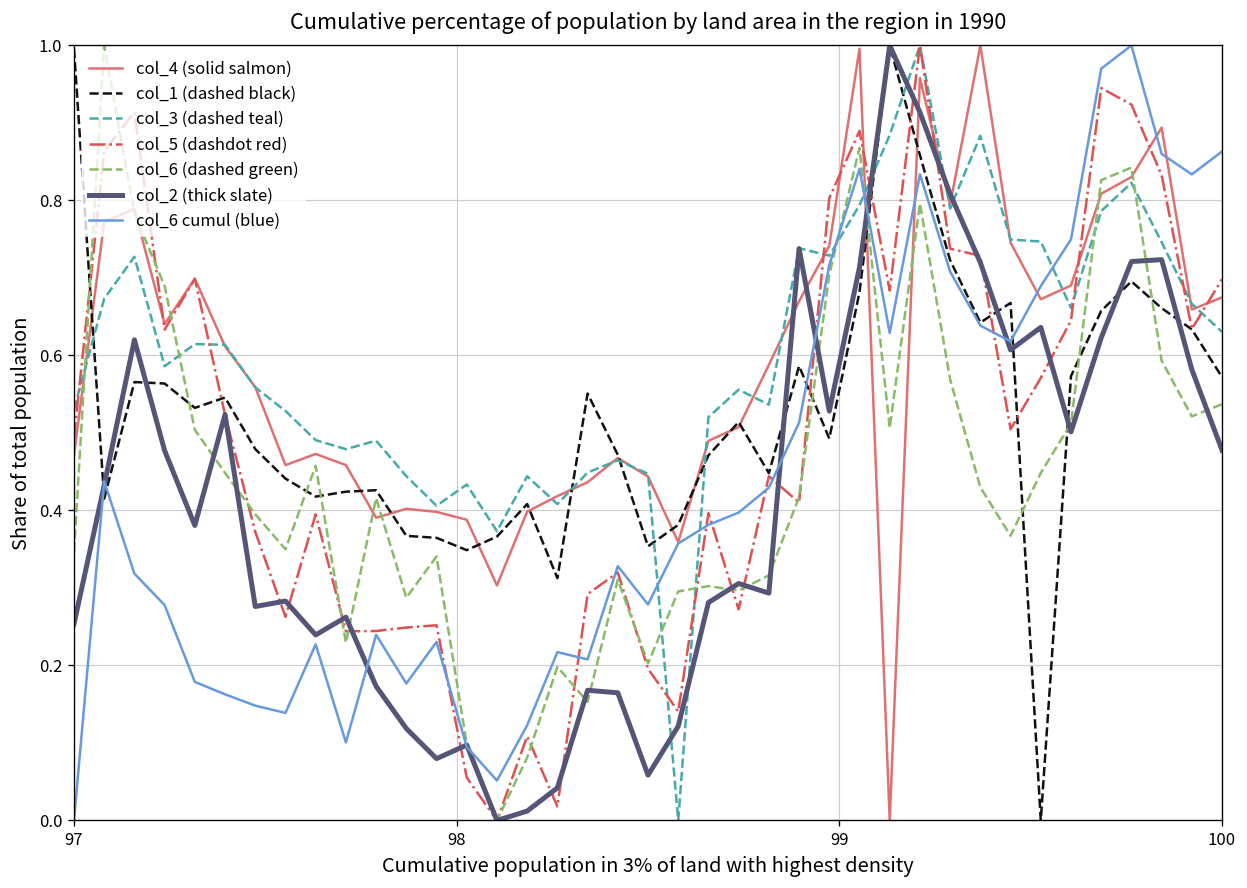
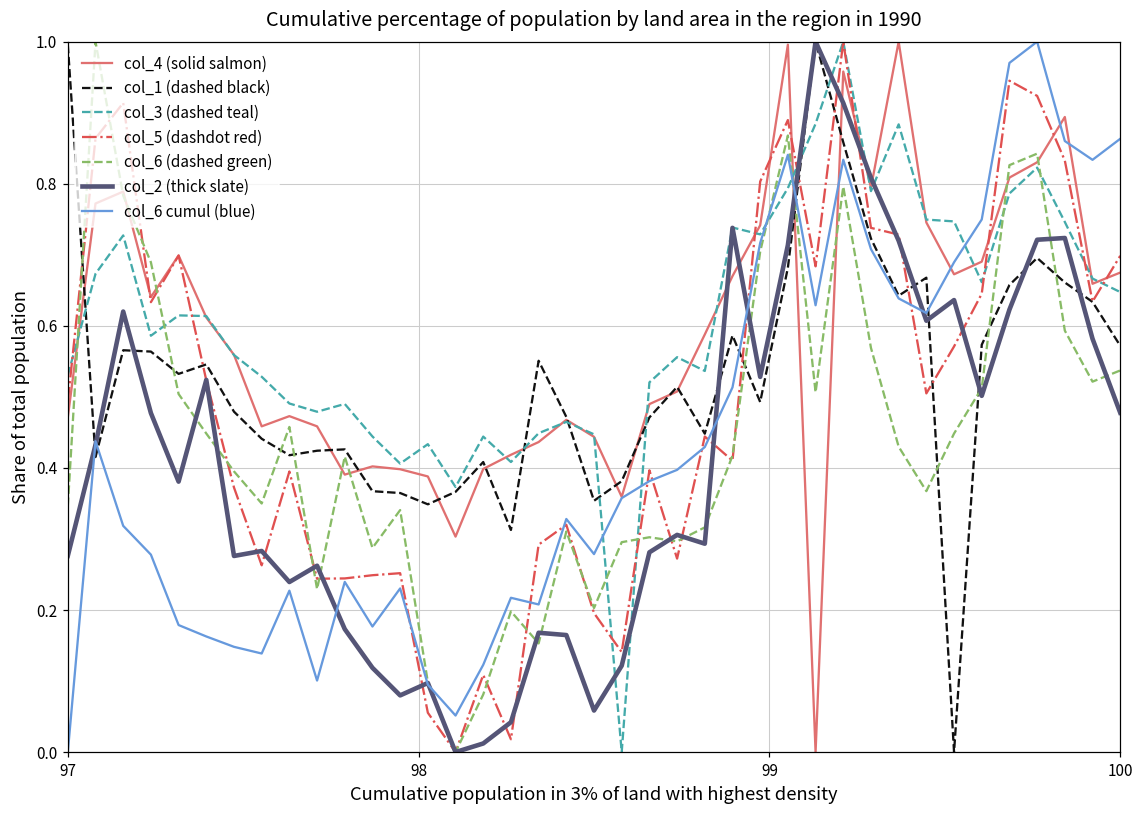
col_2 (thick slate), 97: 0.25 -> 0.28
col_3 (dashed teal), 100: 0.63 -> 0.65
